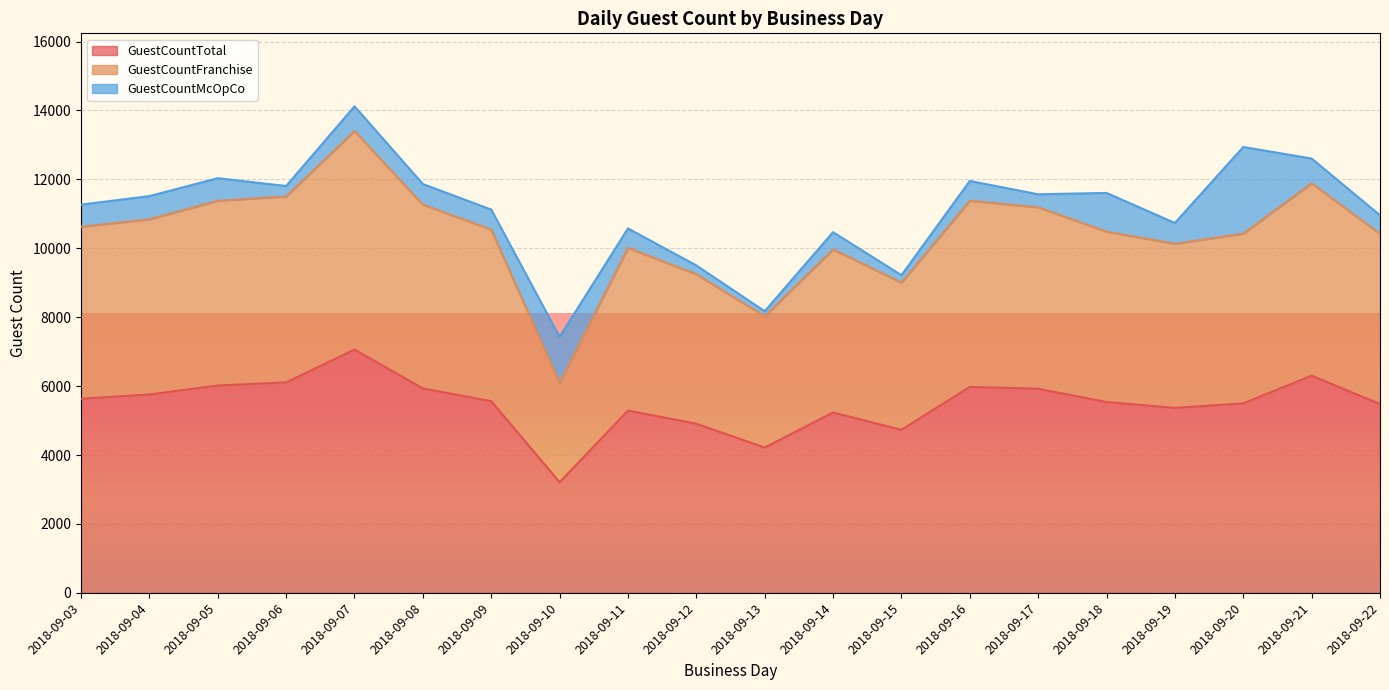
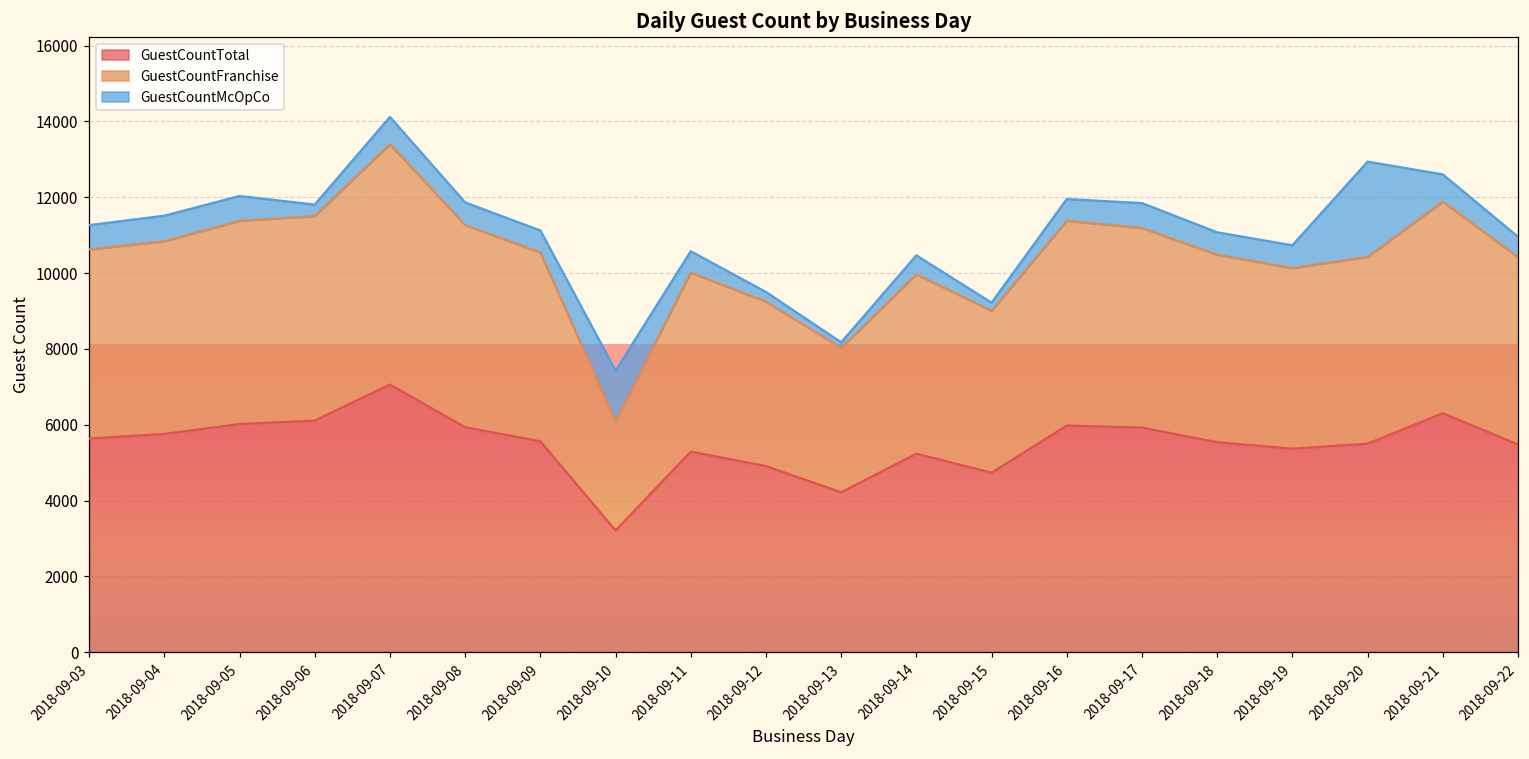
GuestCountMcOpCo, 2018-09-17: 400 -> 700
GuestCountMcOpCo, 2018-09-18: 1100 -> 600
